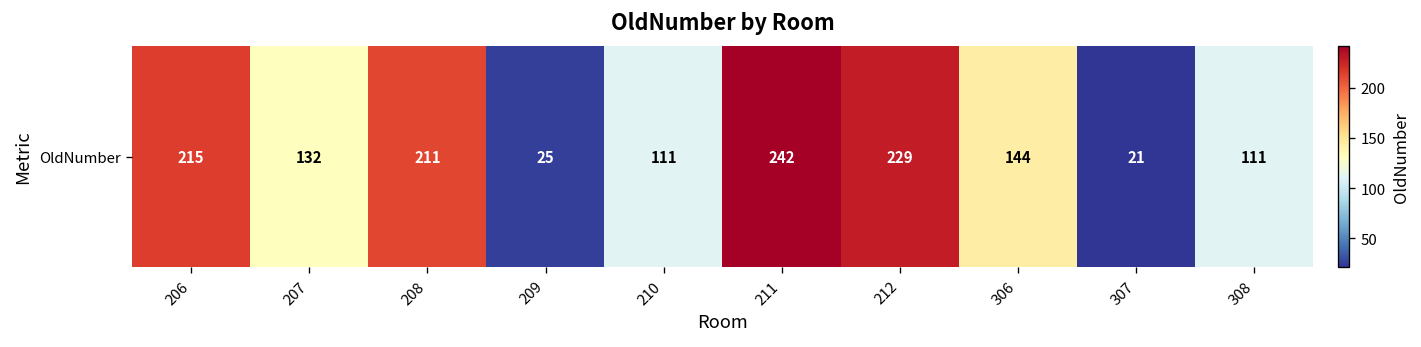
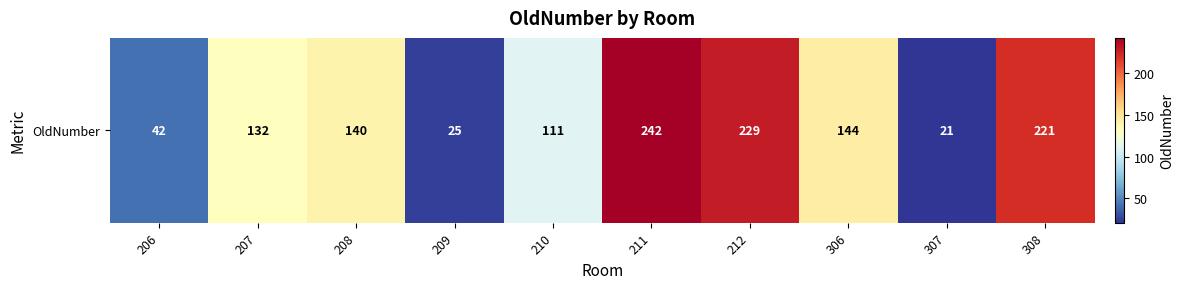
OldNumber, 206: 215 -> 42
OldNumber, 208: 211 -> 140
OldNumber, 308: 111 -> 221
